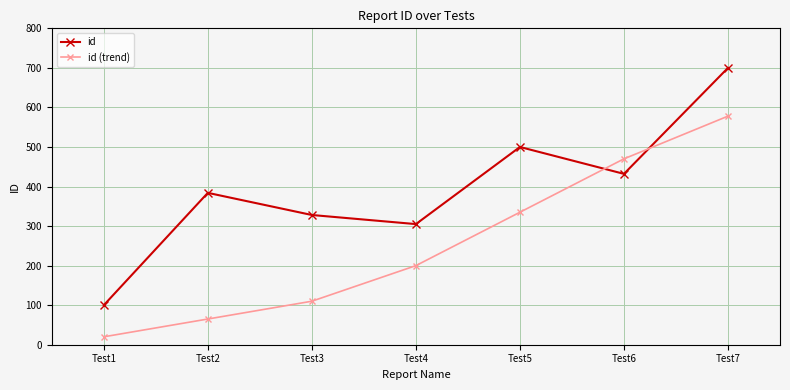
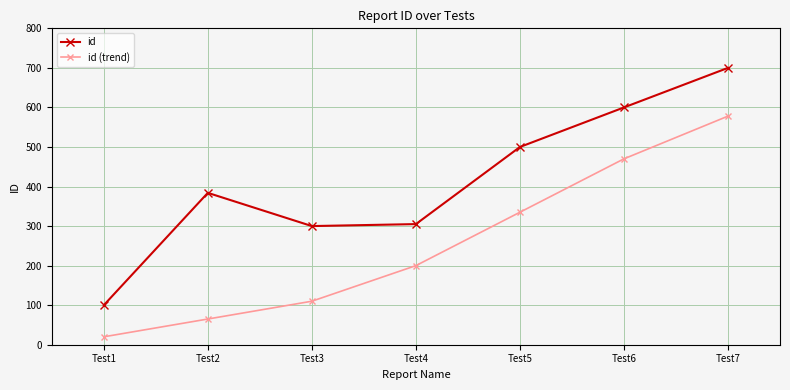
id, Test3: 330 -> 300
id, Test6: 430 -> 600
